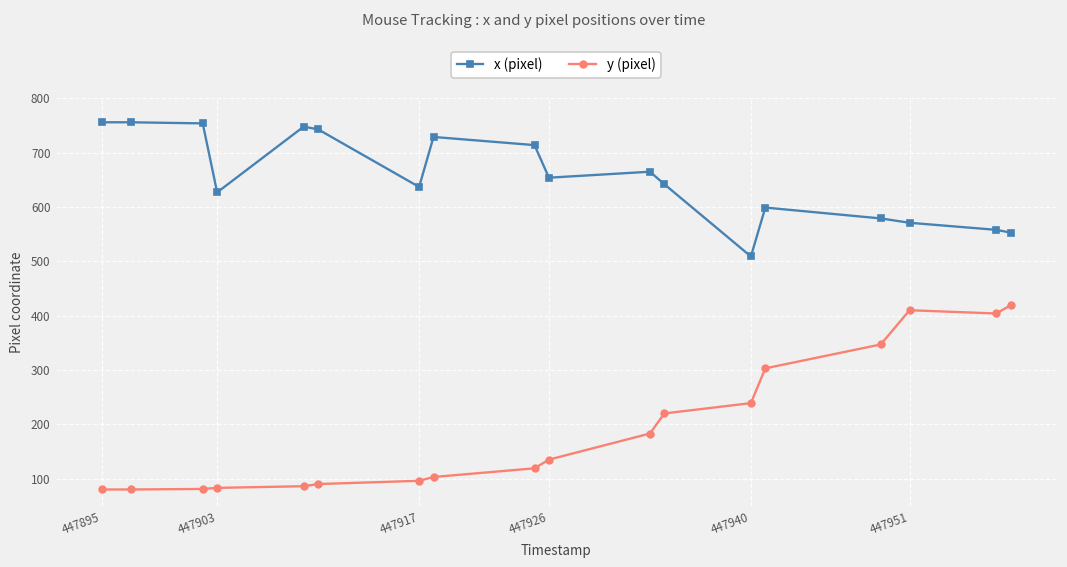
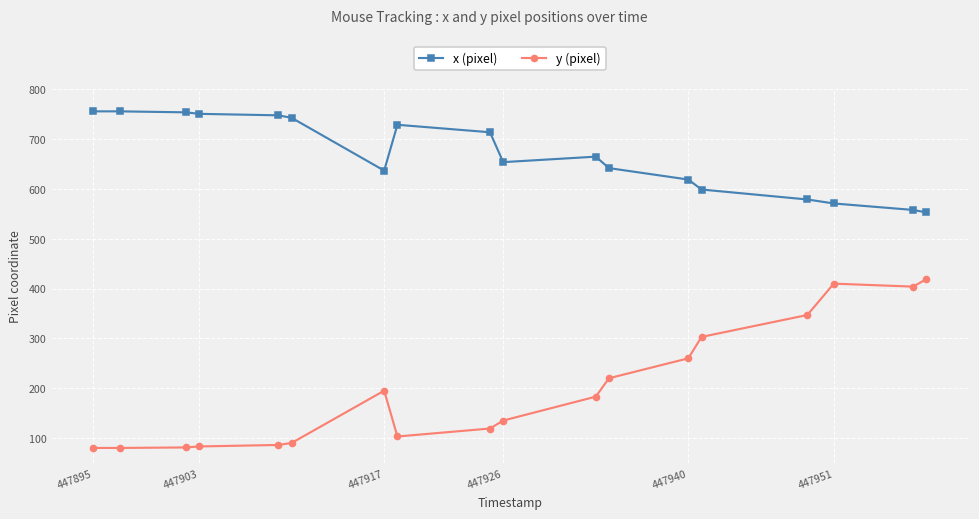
x (pixel), 447903: 630 -> 750
y (pixel), 447917: 100 -> 200
x (pixel), 447940: 510 -> 620
y (pixel), 447940: 240 -> 260
